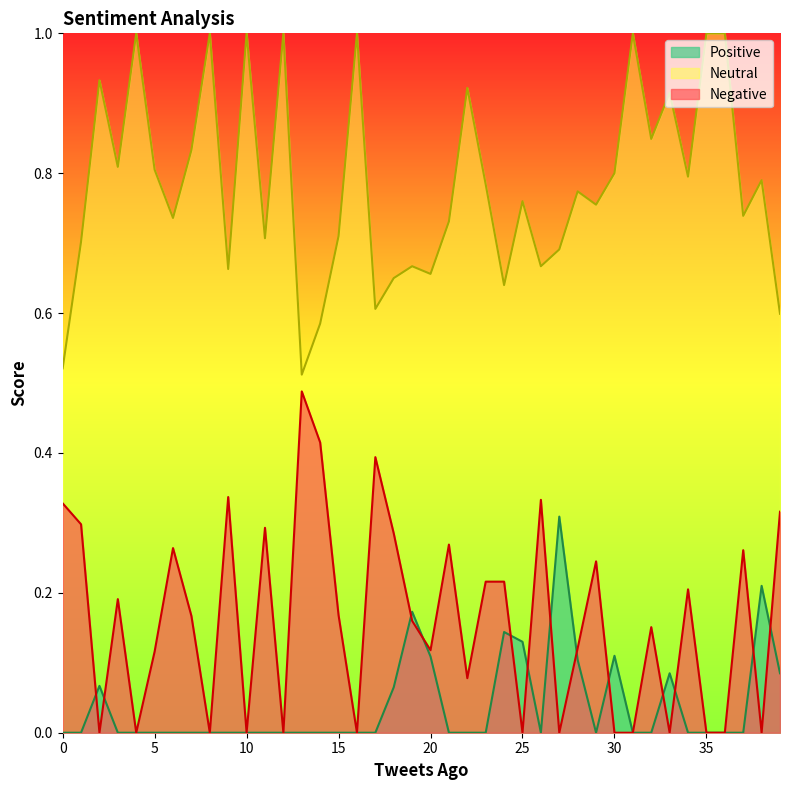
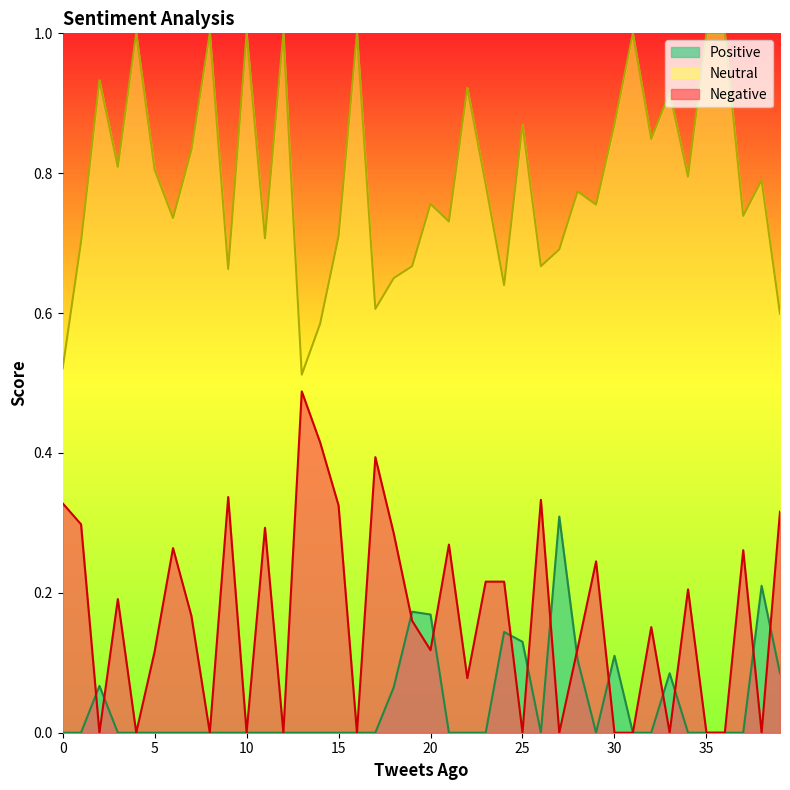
Negative, 15: 0.17 -> 0.33
Positive, 20: 0.11 -> 0.17
Neutral, 20: 0.66 -> 0.76
Neutral, 25: 0.76 -> 0.87
Neutral, 30: 0.80 -> 0.87
